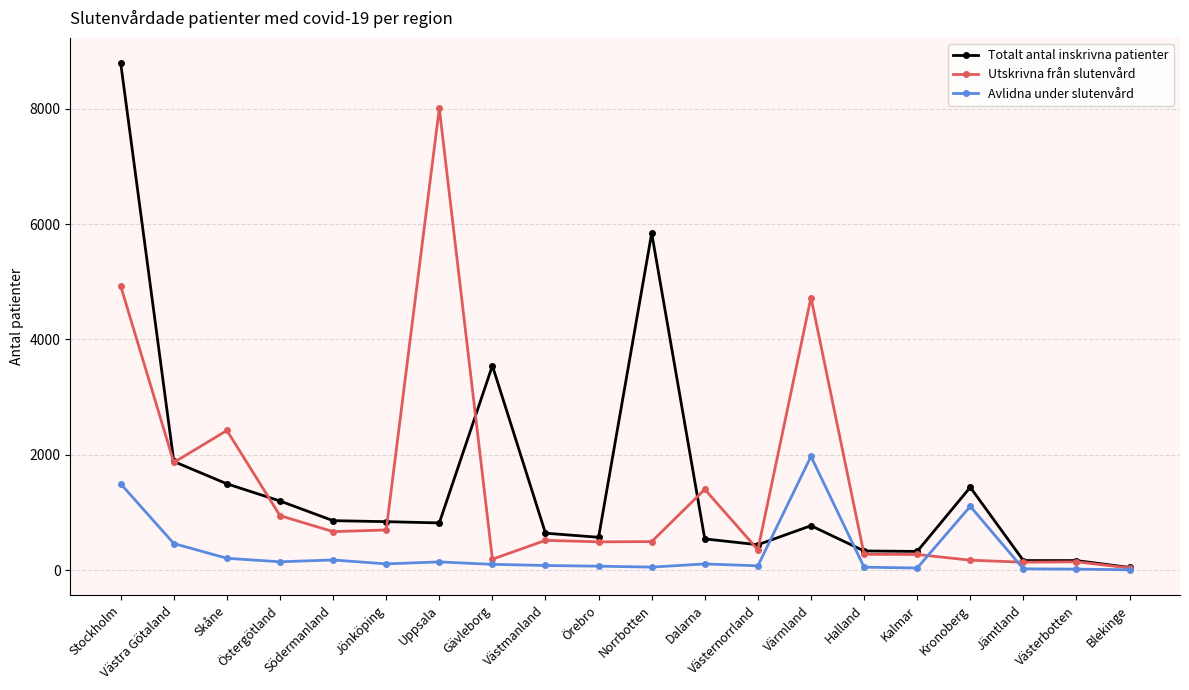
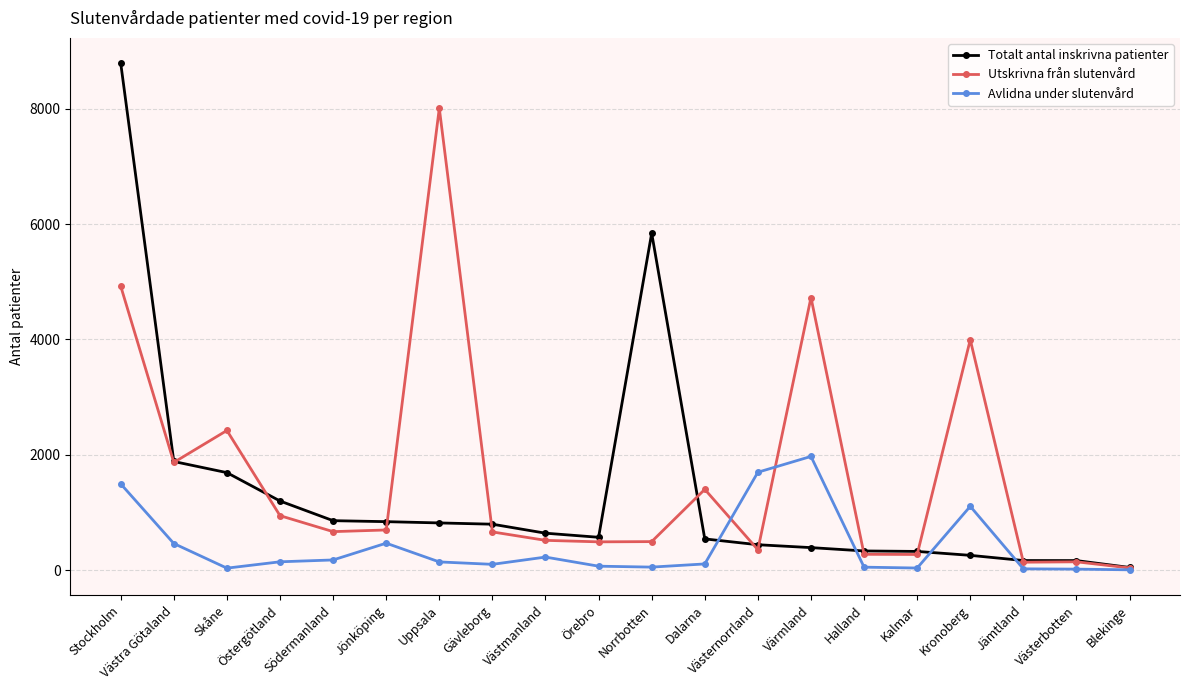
Totalt antal inskrivna patienter, Skåne: 1500 -> 1700
Avlidna under slutenvård, Skåne: 200 -> 0
Avlidna under slutenvård, Jönköping: 100 -> 500
Totalt antal inskrivna patienter, Gävleborg: 3500 -> 800
Utskrivna från slutenvård, Gävleborg: 200 -> 700
Avlidna under slutenvård, Västmanland: 100 -> 200
Avlidna under slutenvård, Västernorrland: 100 -> 1700
Totalt antal inskrivna patienter, Värmland: 800 -> 400
Totalt antal inskrivna patienter, Kronoberg: 1400 -> 300
Utskrivna från slutenvård, Kronoberg: 200 -> 4000
